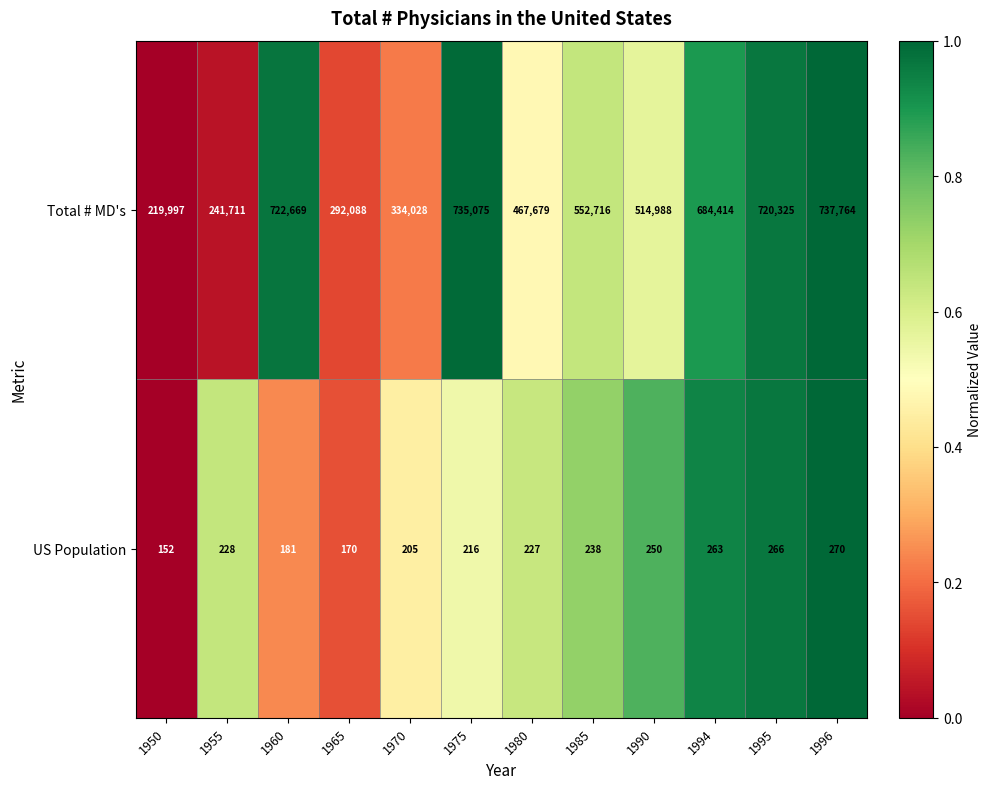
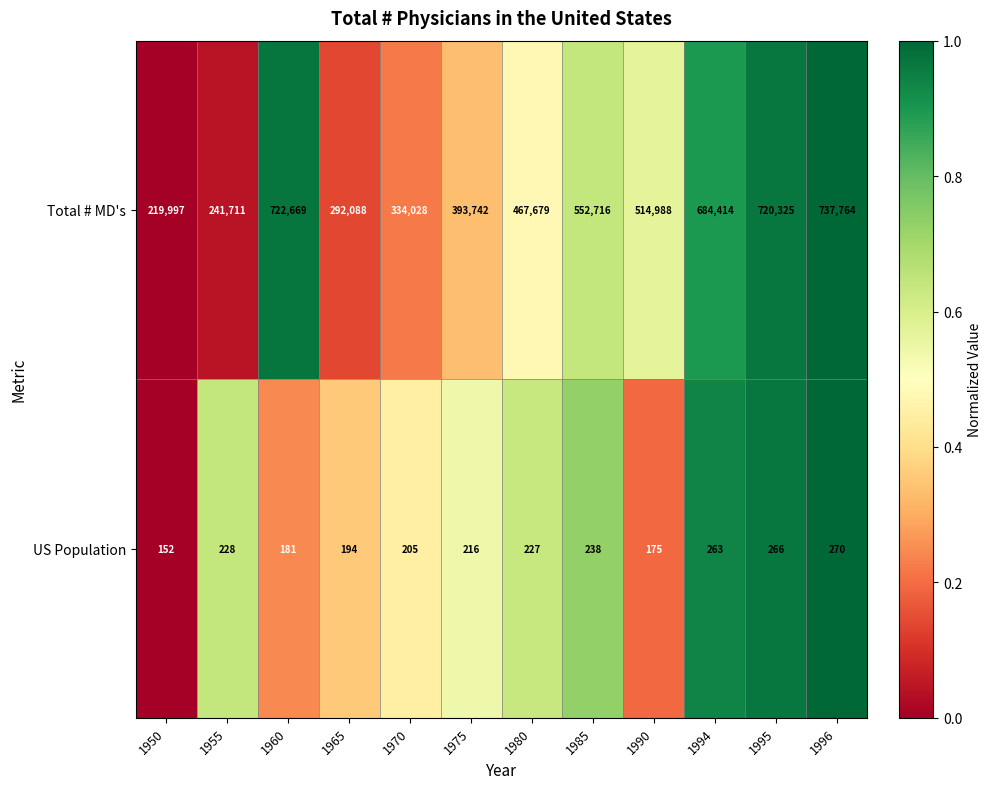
Total # MD's, 1975: 735,075 -> 393,742
US Population, 1965: 170 -> 194
US Population, 1990: 250 -> 175
